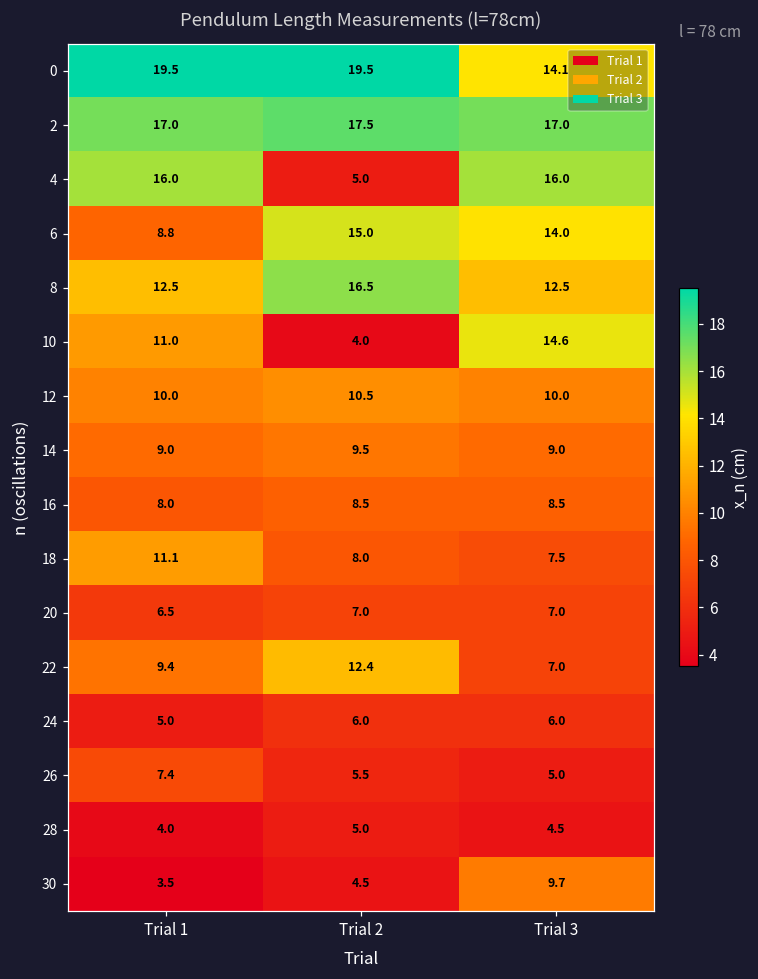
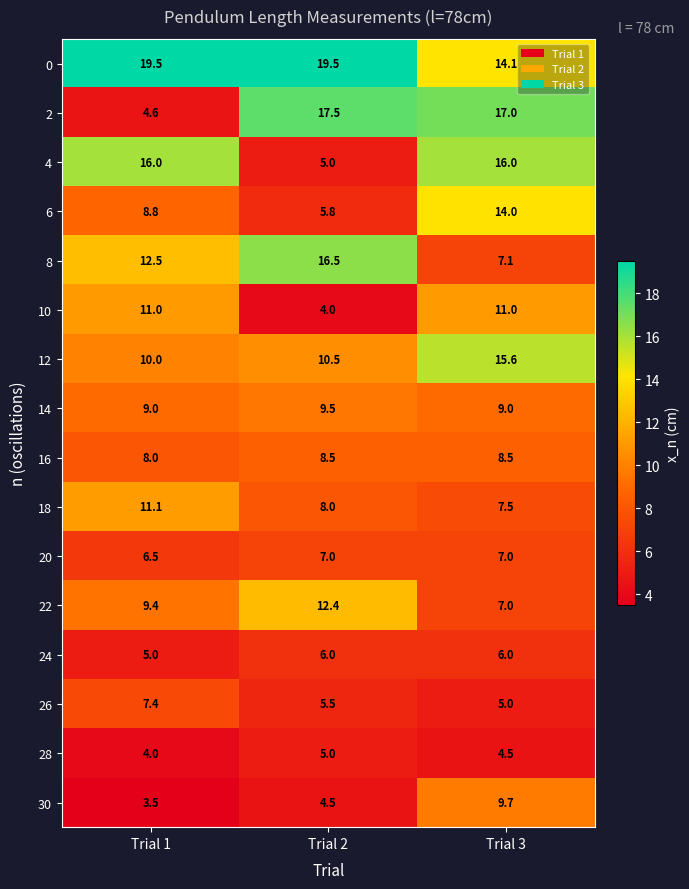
2, Trial 1: 17.0 -> 4.6
6, Trial 2: 15.0 -> 5.8
8, Trial 3: 12.5 -> 7.1
10, Trial 3: 14.6 -> 11.0
12, Trial 3: 10.0 -> 15.6
